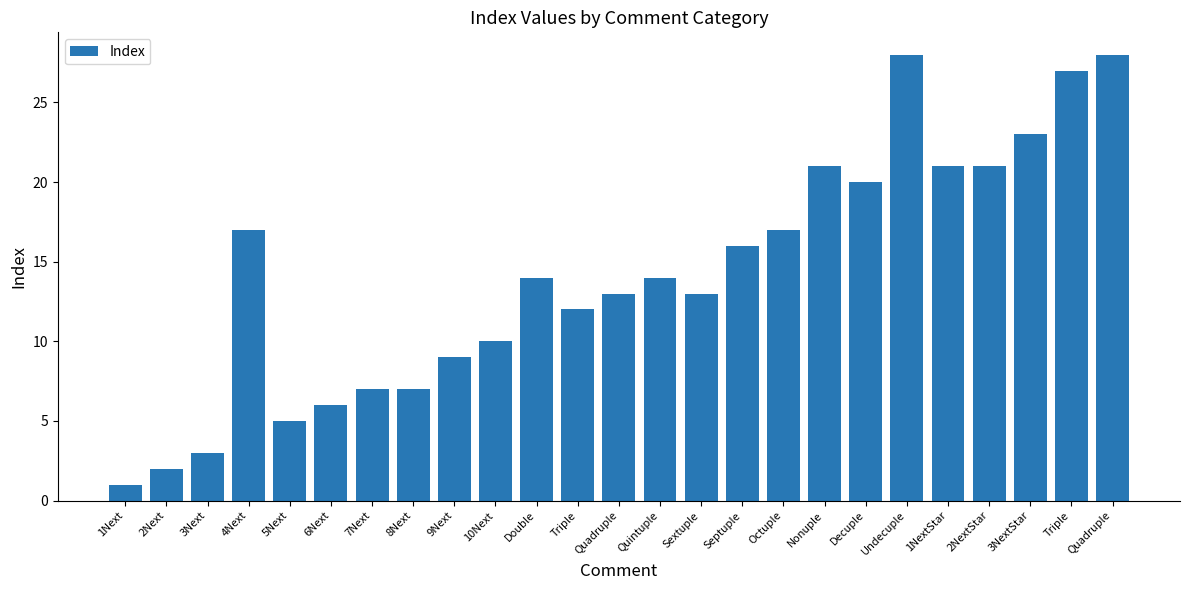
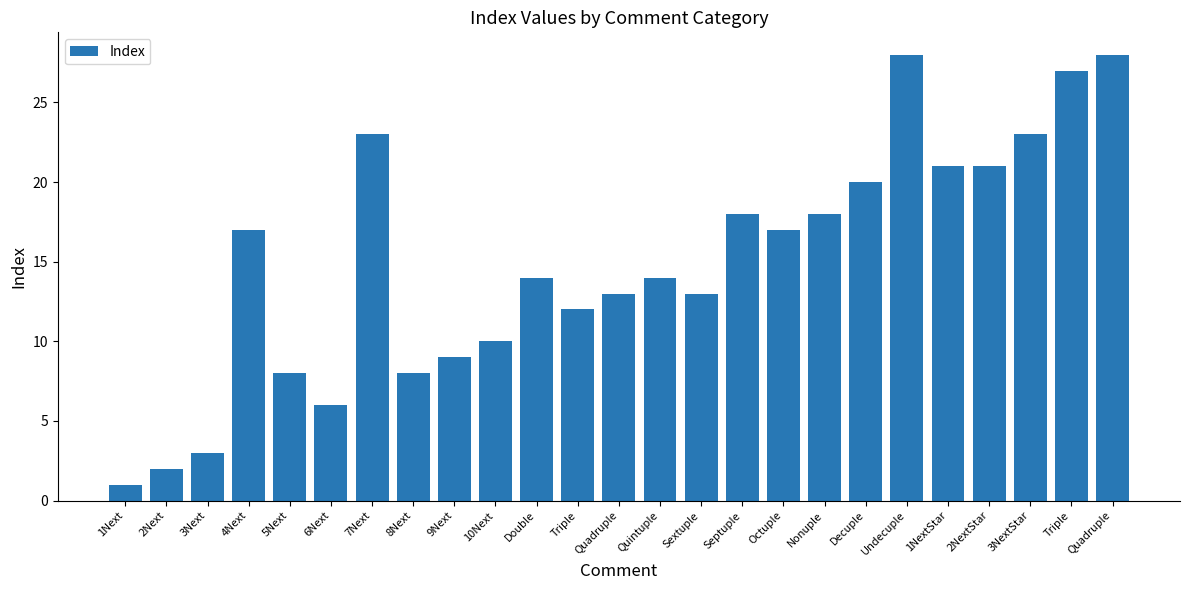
5Next: 5 -> 8
7Next: 7 -> 23
8Next: 7 -> 8
Septuple: 16 -> 18
Nonuple: 21 -> 18
